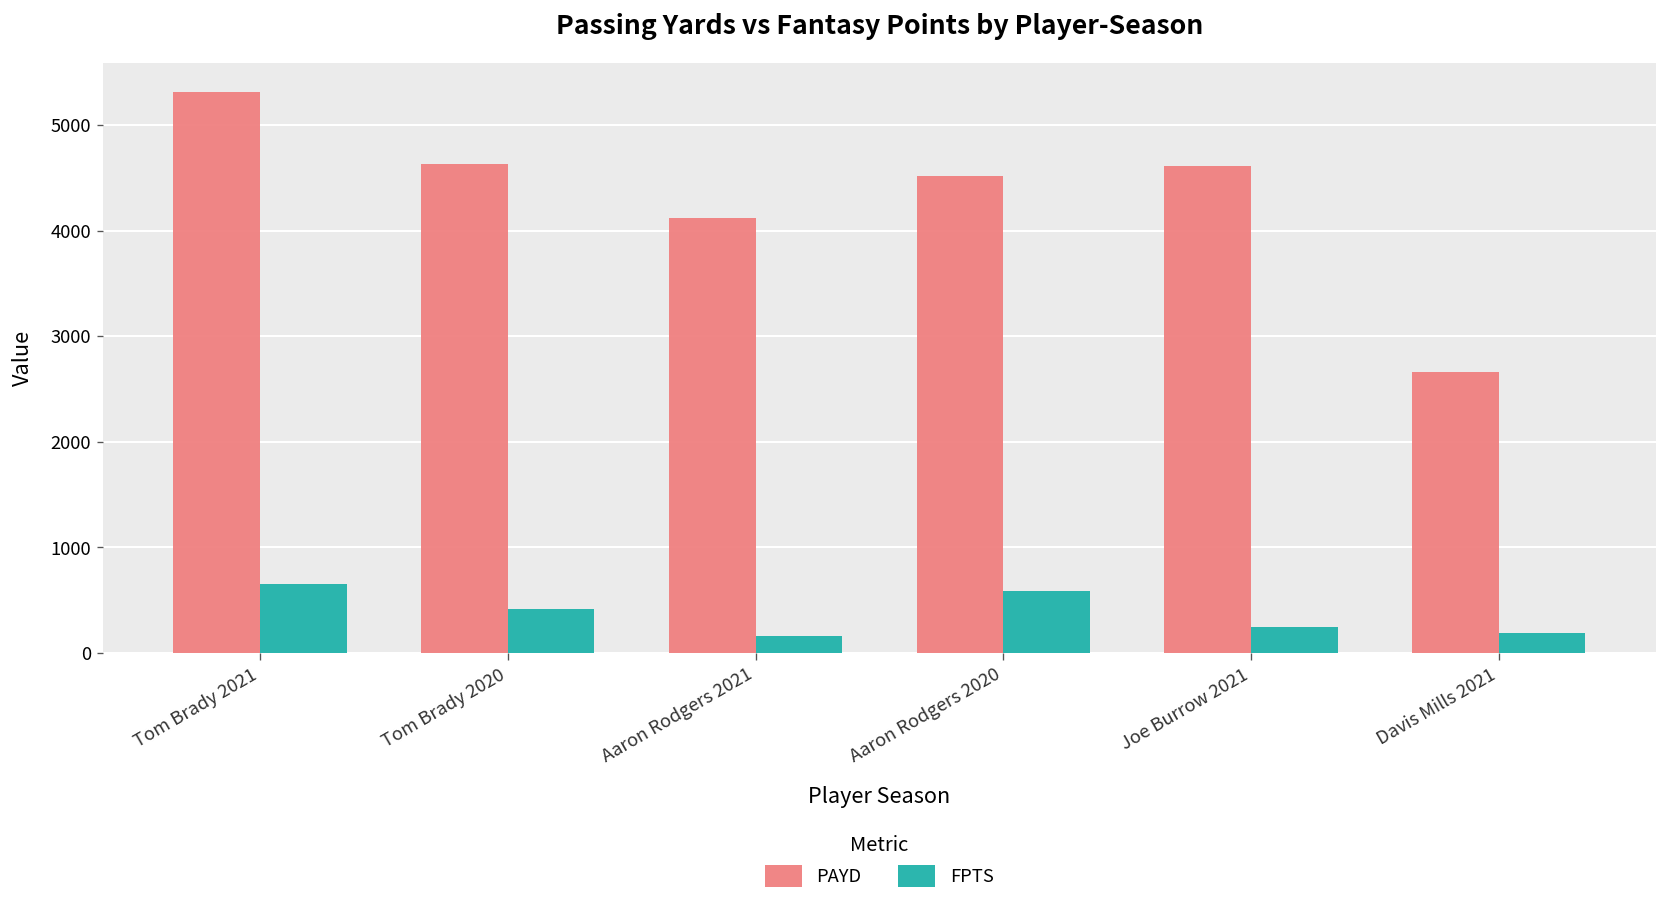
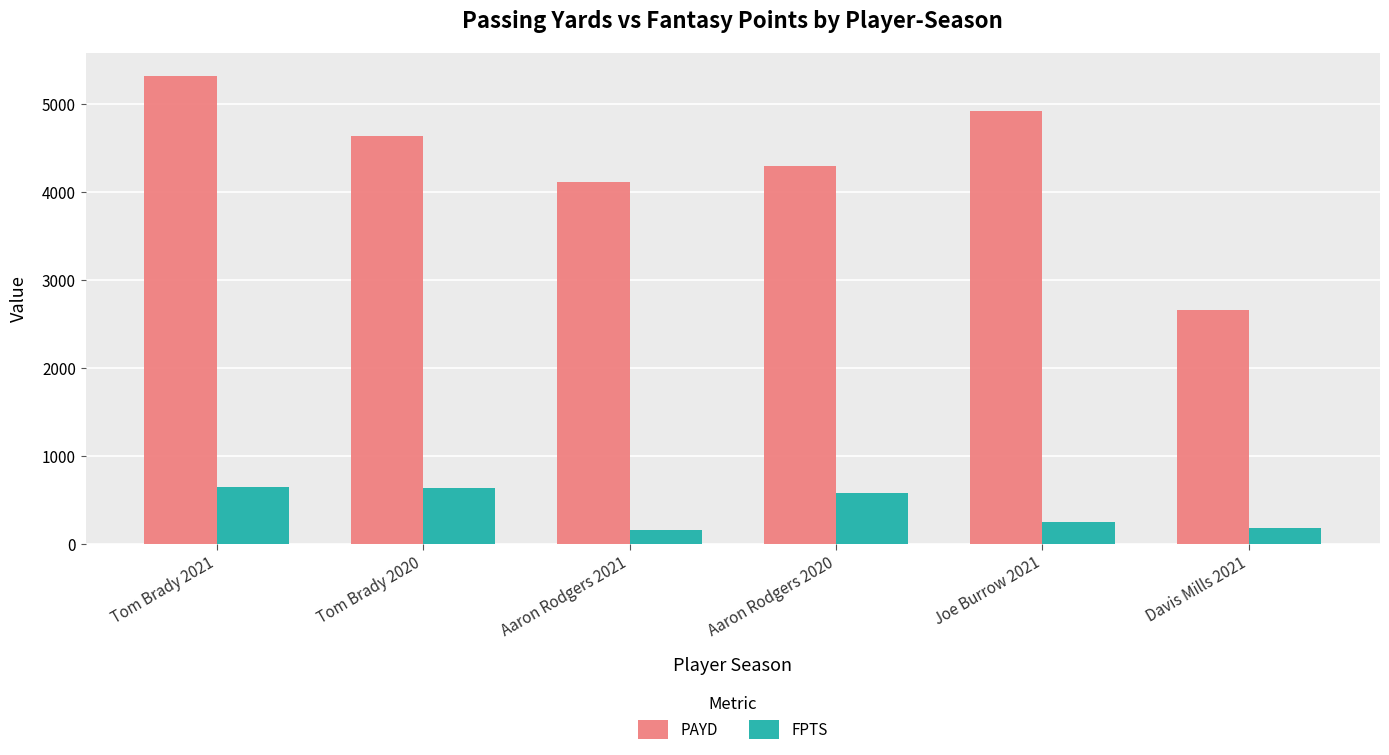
FPTS, Tom Brady 2020: 400 -> 600
PAYD, Aaron Rodgers 2020: 4500 -> 4300
PAYD, Joe Burrow 2021: 4600 -> 4900
